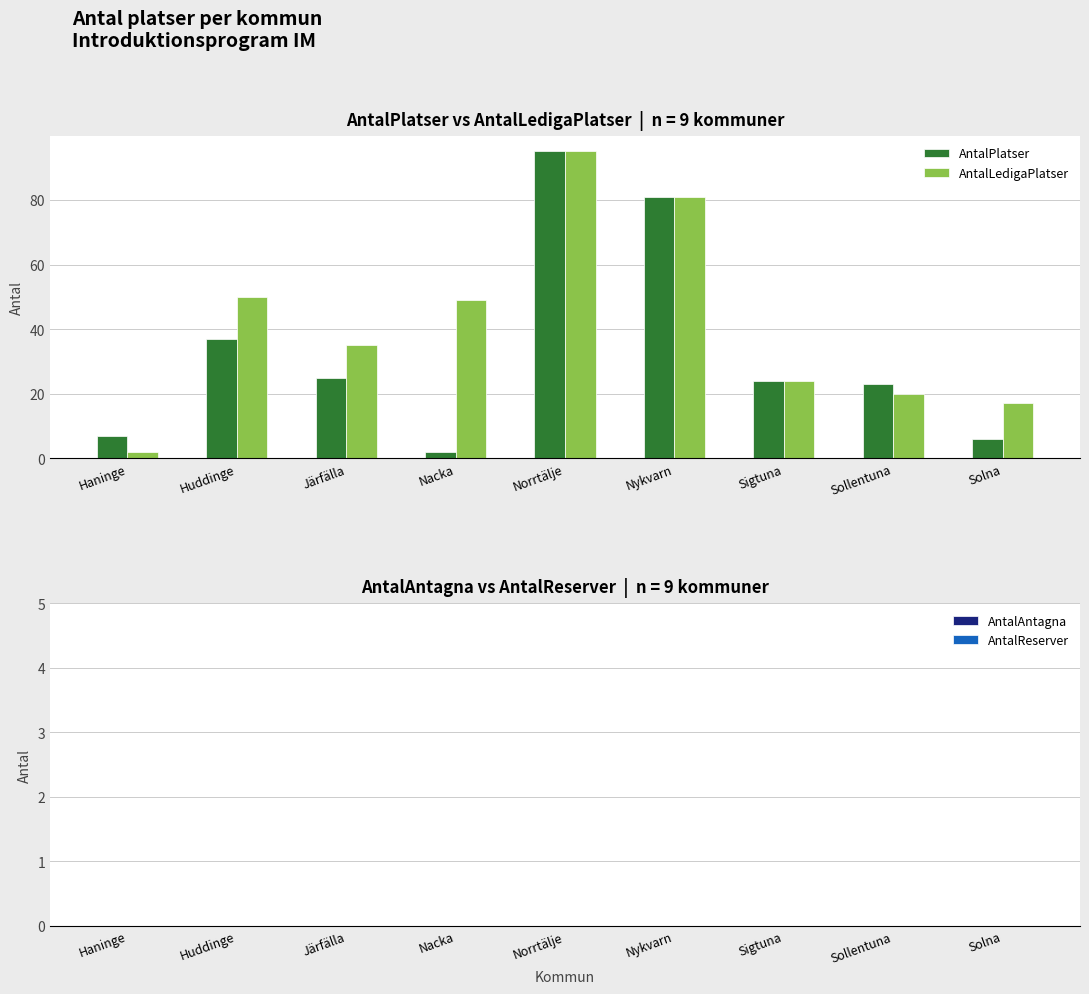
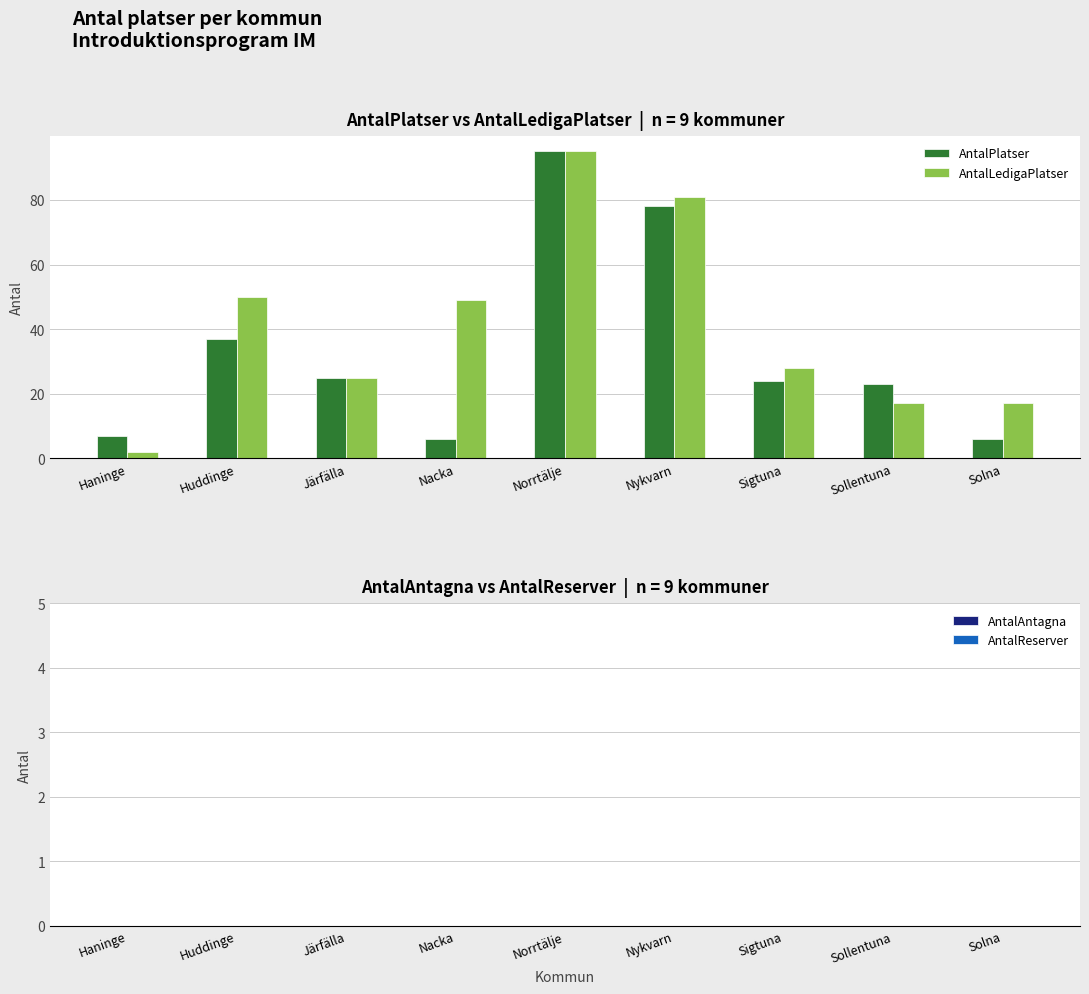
AntalPlatser vs AntalLedigaPlatser | n = 9 kommuner, AntalLedigaPlatser, Järfälla: 35 -> 25
AntalPlatser vs AntalLedigaPlatser | n = 9 kommuner, AntalPlatser, Nacka: 2 -> 6
AntalPlatser vs AntalLedigaPlatser | n = 9 kommuner, AntalPlatser, Nykvarn: 81 -> 78
AntalPlatser vs AntalLedigaPlatser | n = 9 kommuner, AntalLedigaPlatser, Sigtuna: 24 -> 28
AntalPlatser vs AntalLedigaPlatser | n = 9 kommuner, AntalLedigaPlatser, Sollentuna: 20 -> 17
